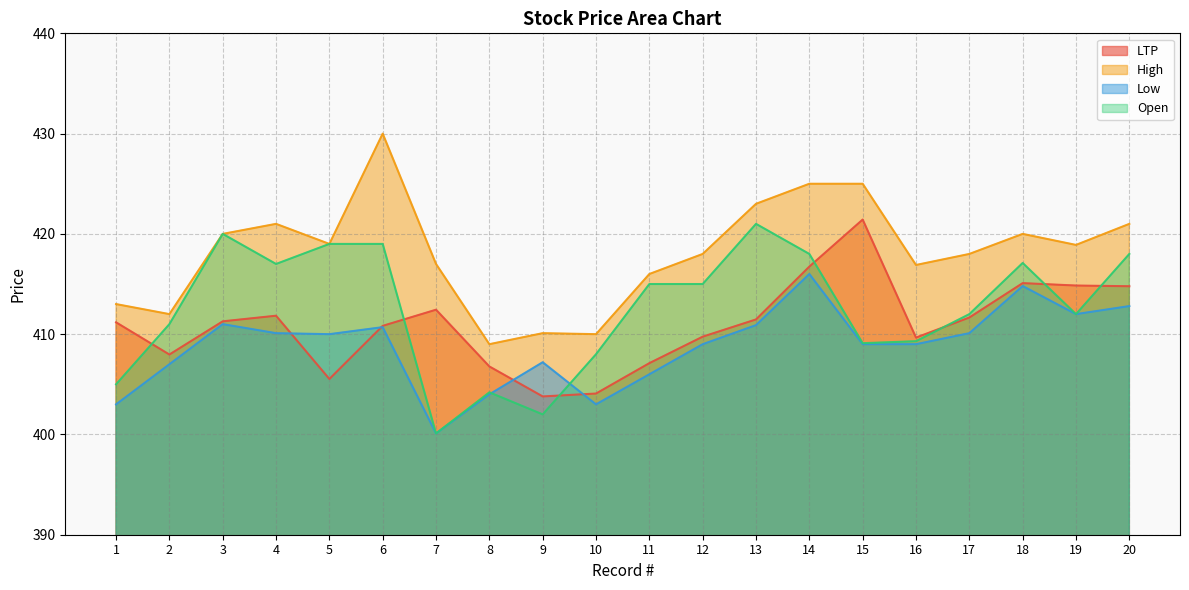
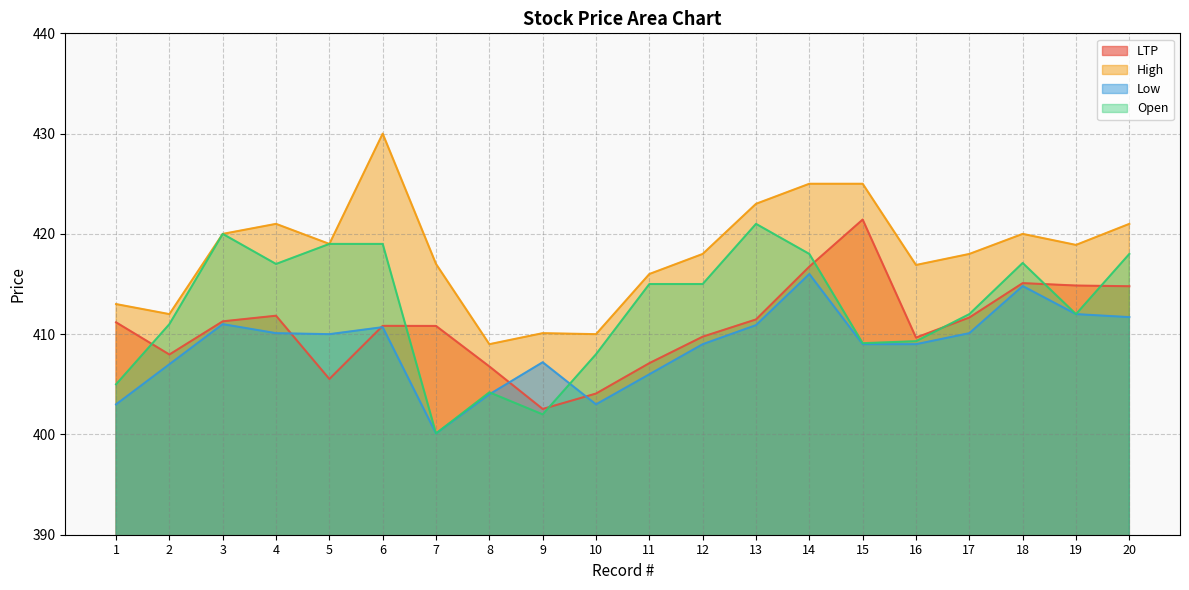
LTP, 7: 412.4 -> 410.8
LTP, 9: 403.8 -> 402.5
Low, 20: 412.8 -> 411.7
